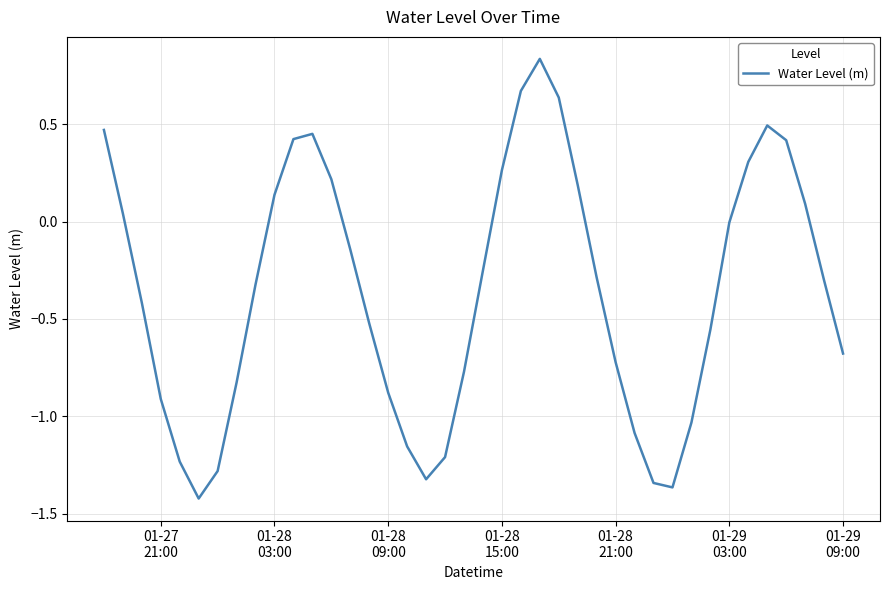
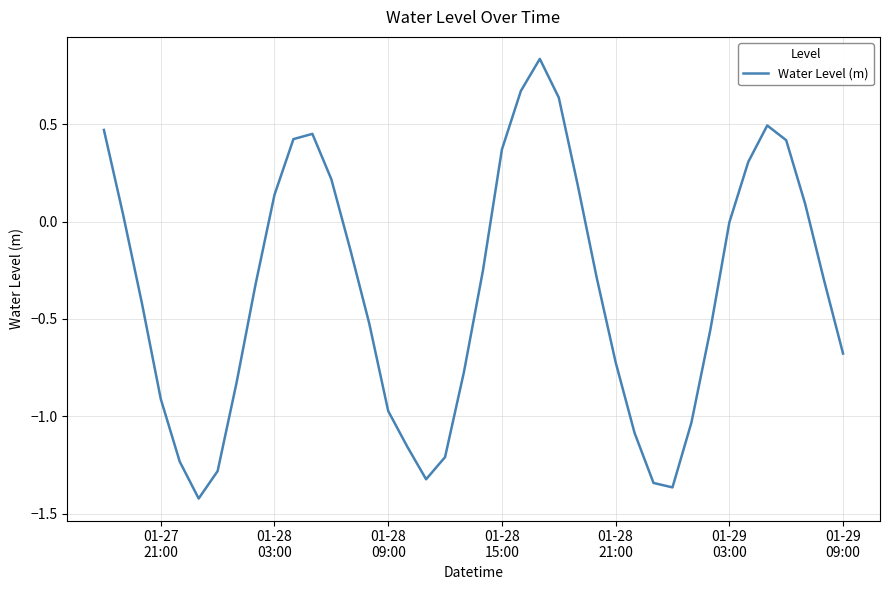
01-28 09:00: -0.88 -> -0.97
01-28 15:00: 0.26 -> 0.37
